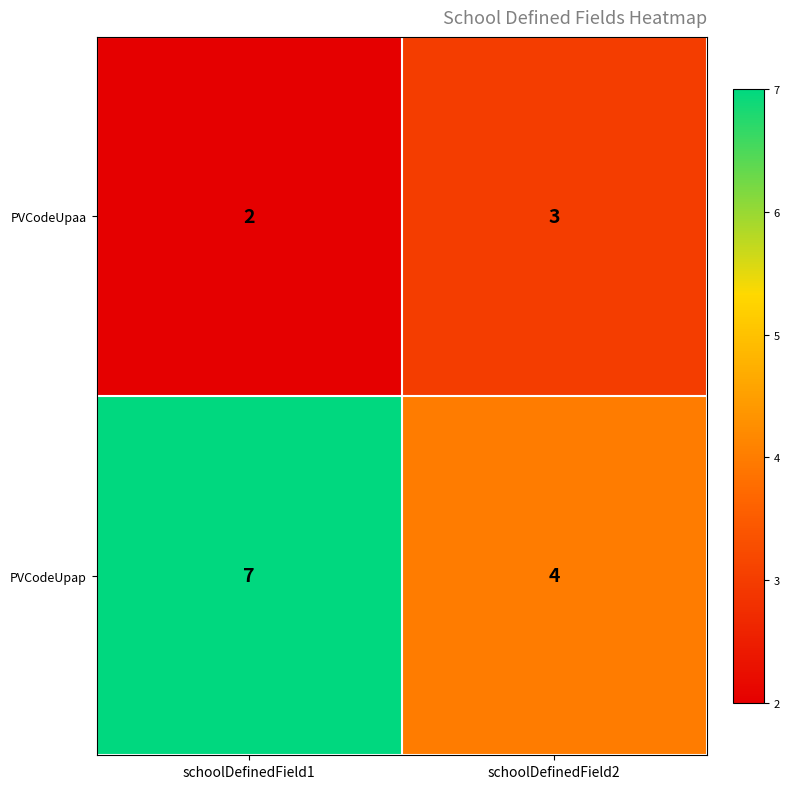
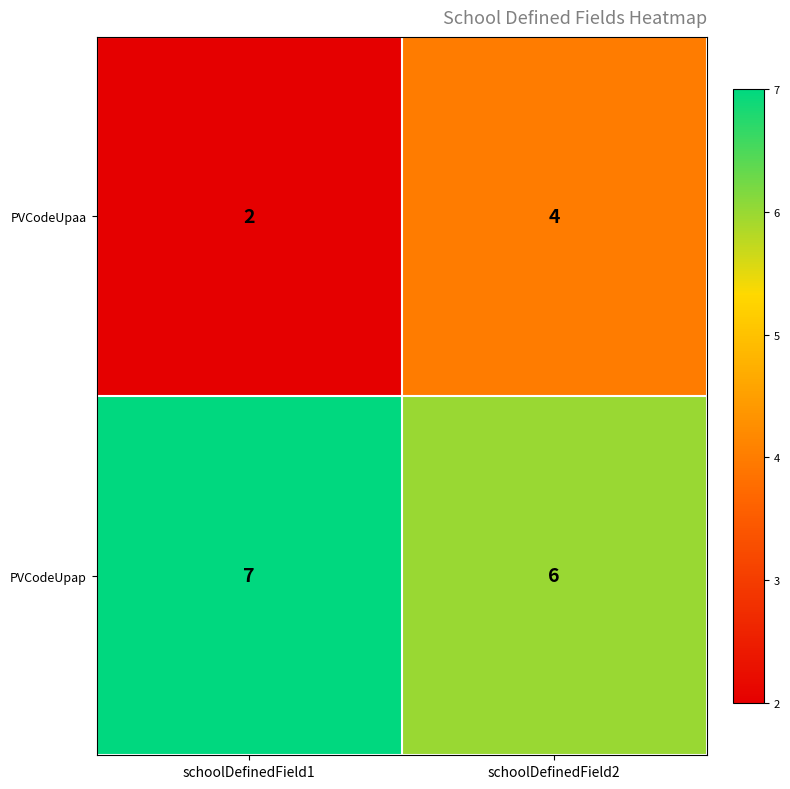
PVCodeUpaa, schoolDefinedField2: 3 -> 4
PVCodeUpap, schoolDefinedField2: 4 -> 6
